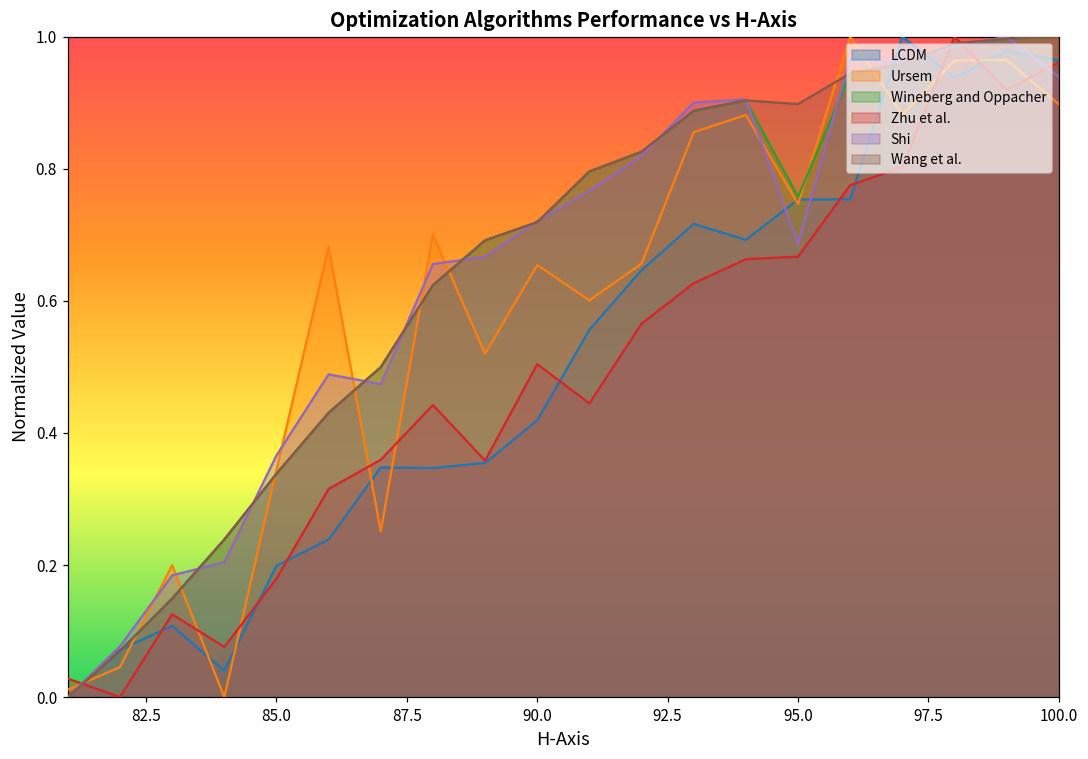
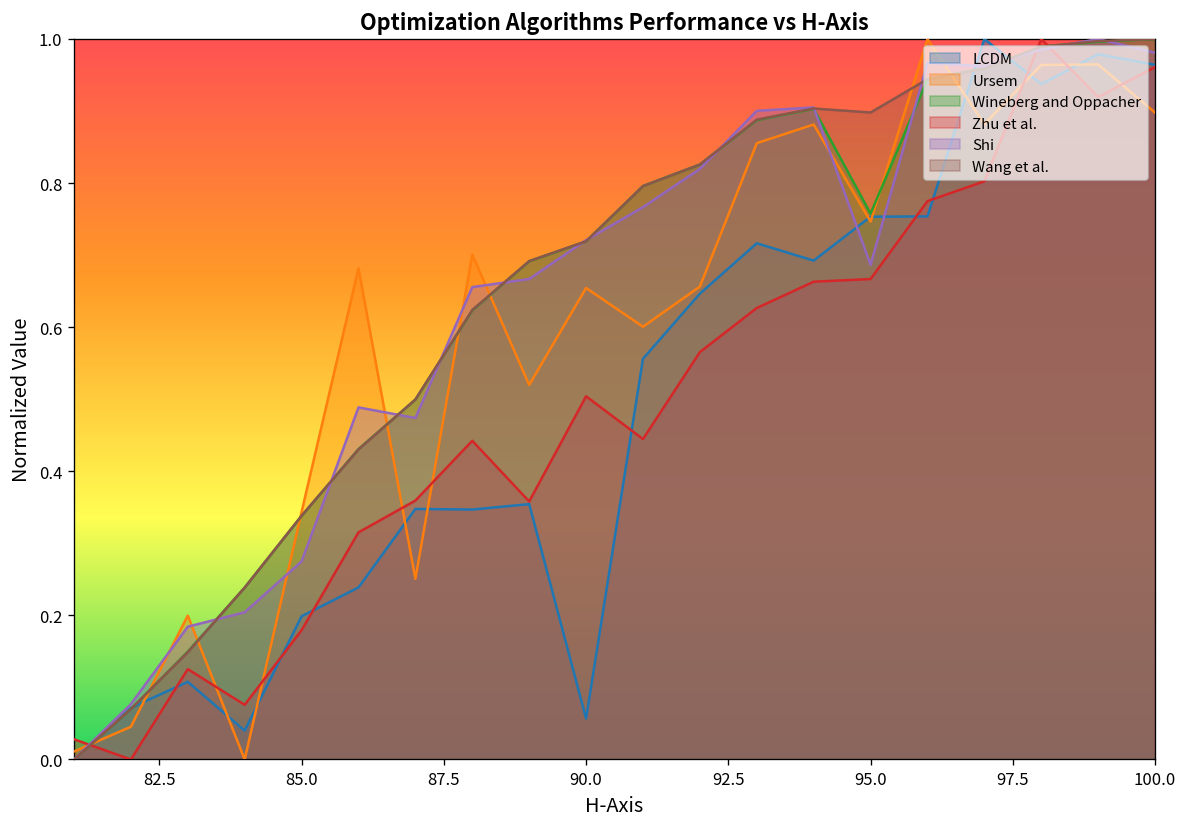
Shi, 85.0: 0.37 -> 0.27
LCDM, 90.0: 0.42 -> 0.06
Shi, 100.0: 0.94 -> 0.98
